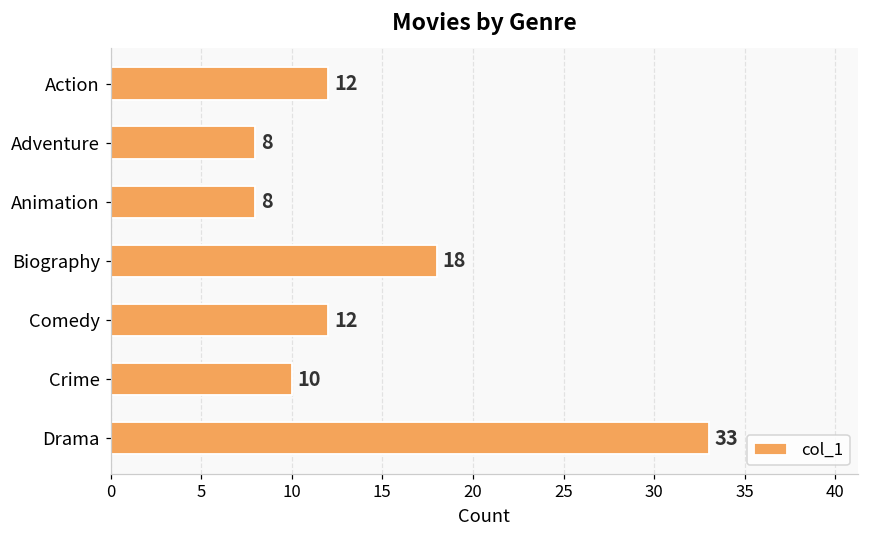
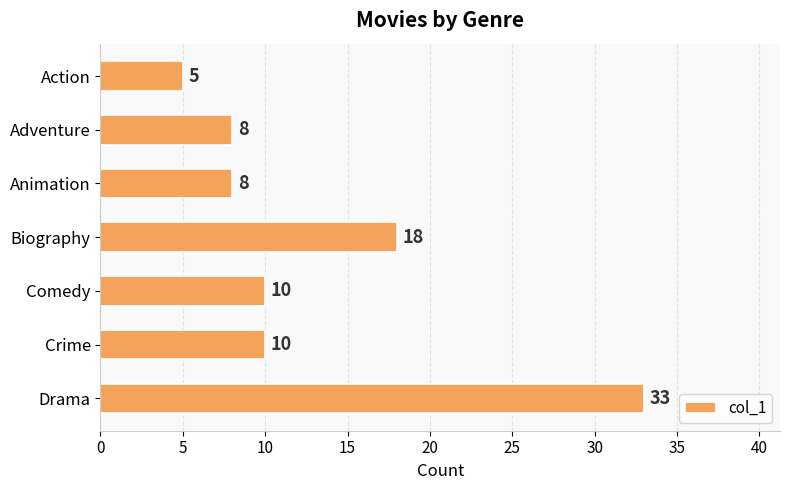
Action: 12 -> 5
Comedy: 12 -> 10
